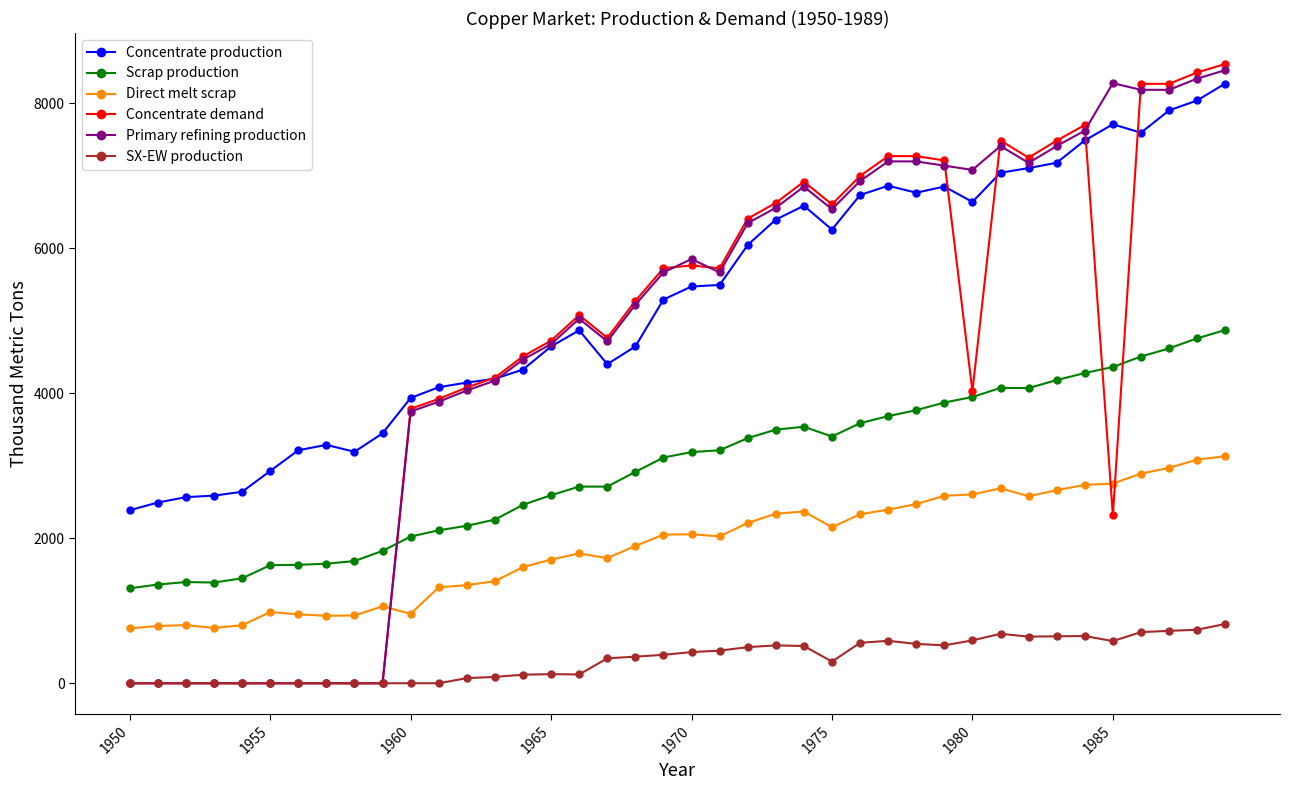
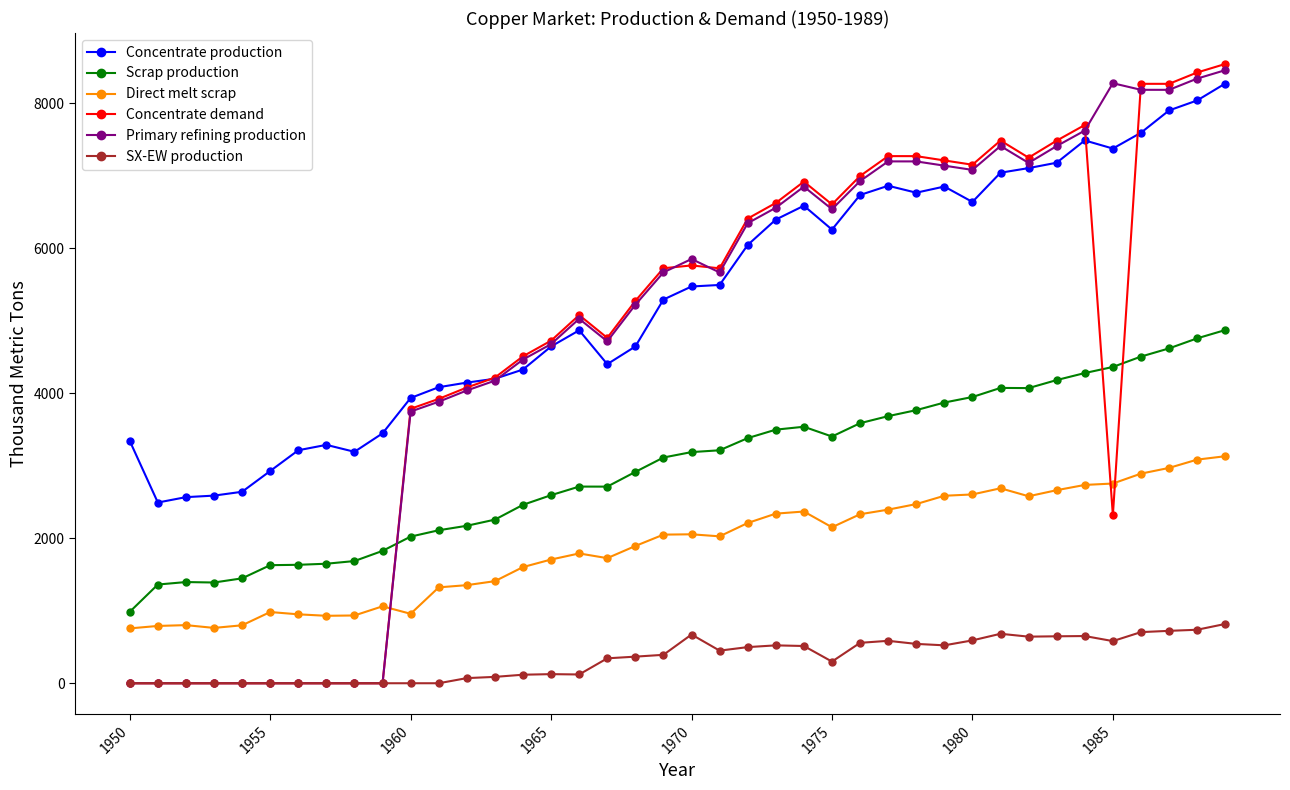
Concentrate production, 1950: 2400 -> 3300
Scrap production, 1950: 1300 -> 1000
SX-EW production, 1970: 400 -> 700
Concentrate demand, 1980: 4000 -> 7100
Concentrate production, 1985: 7700 -> 7400
